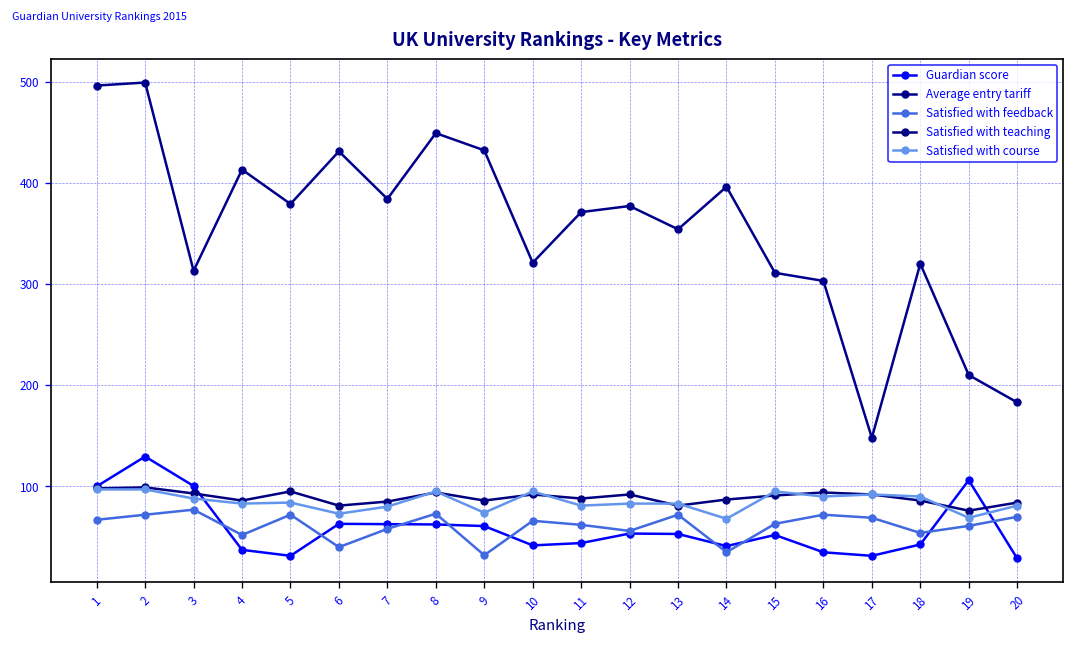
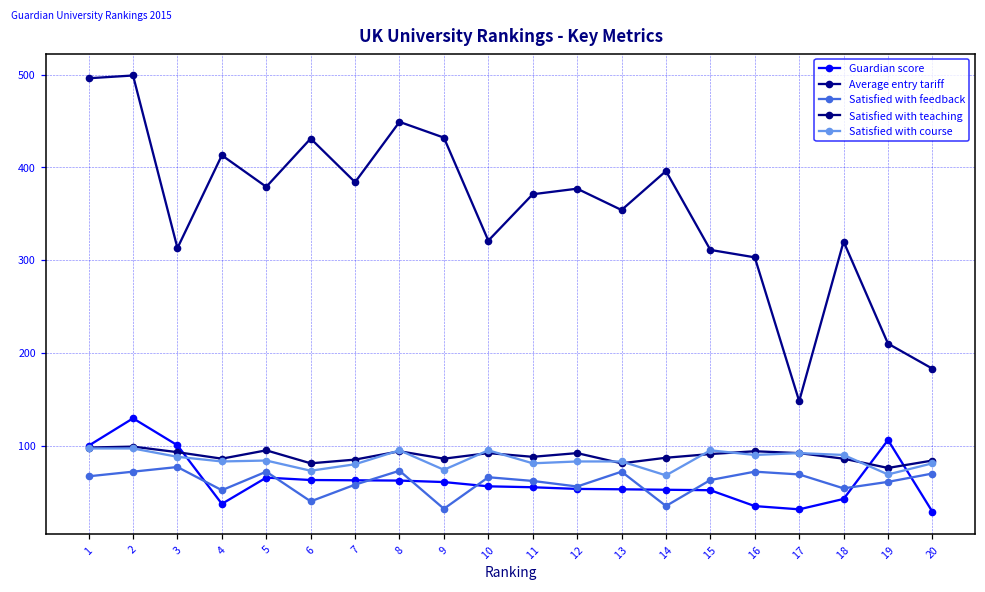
Guardian score, 5: 30 -> 70
Guardian score, 10: 40 -> 60
Guardian score, 11: 40 -> 60
Guardian score, 14: 40 -> 50
